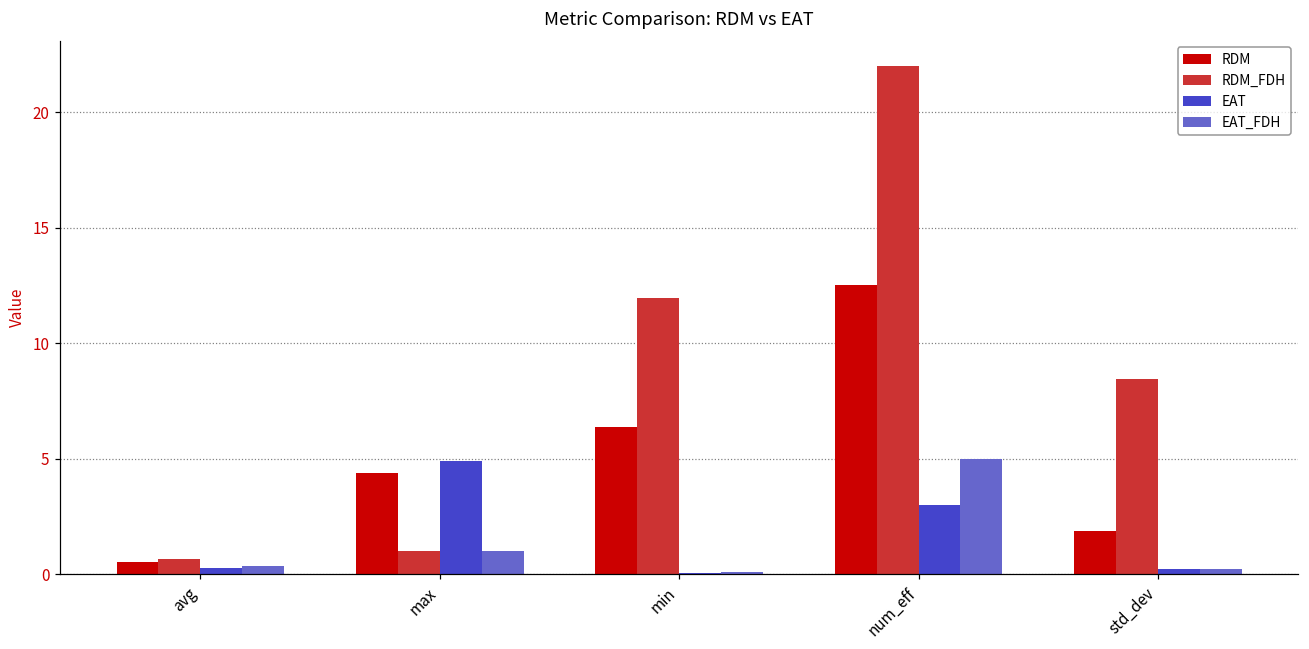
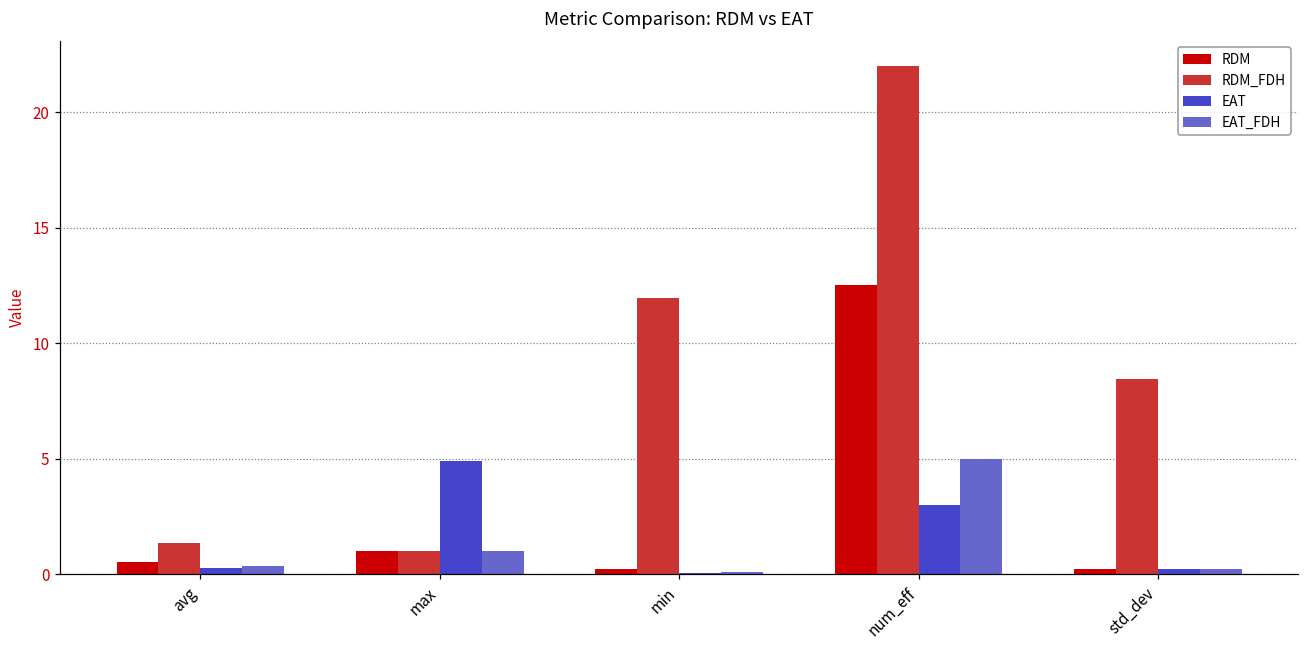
RDM_FDH, avg: 0.7 -> 1.4
RDM, max: 4.4 -> 1.0
RDM, min: 6.4 -> 0.2
RDM, std_dev: 1.9 -> 0.2
